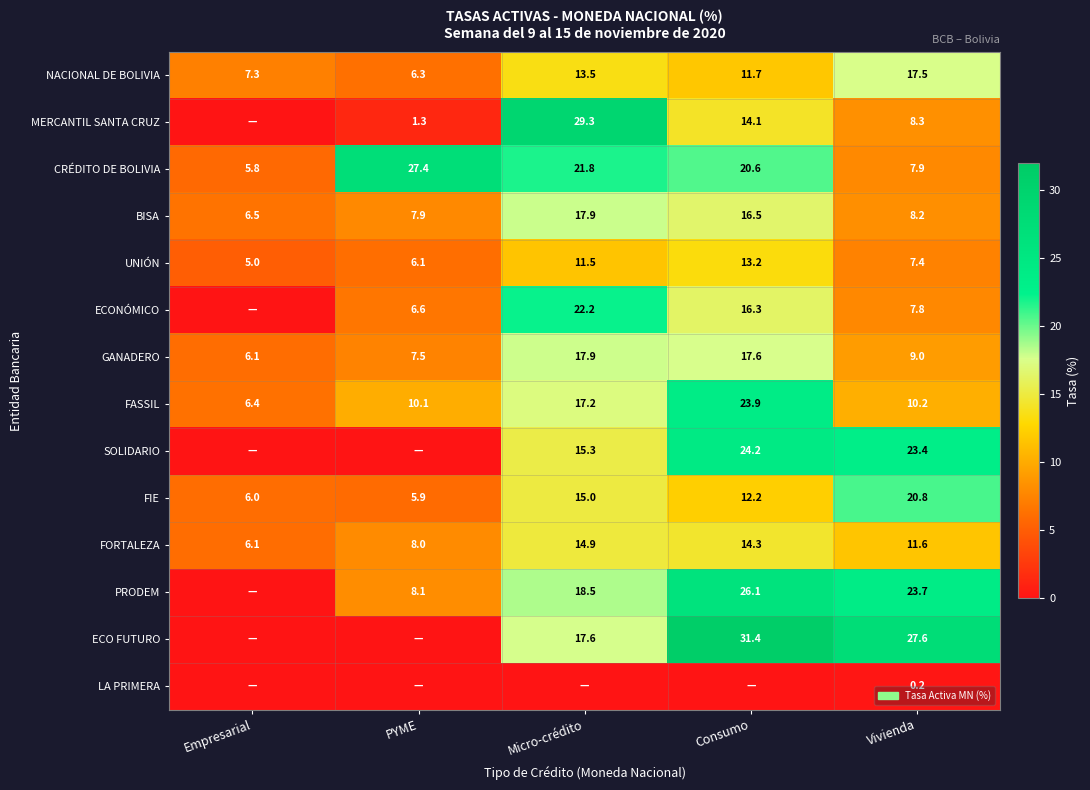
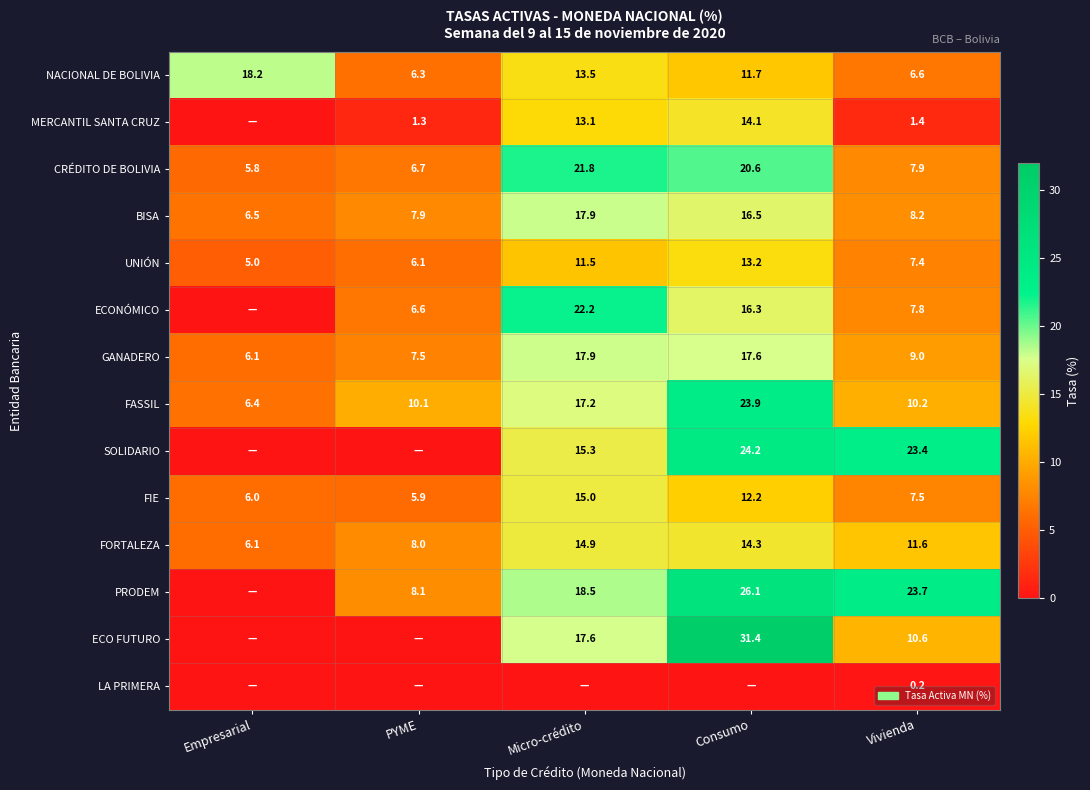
NACIONAL DE BOLIVIA, Empresarial: 7.3 -> 18.2
NACIONAL DE BOLIVIA, Vivienda: 17.5 -> 6.6
MERCANTIL SANTA CRUZ, Micro-crédito: 29.3 -> 13.1
MERCANTIL SANTA CRUZ, Vivienda: 8.3 -> 1.4
CRÉDITO DE BOLIVIA, PYME: 27.4 -> 6.7
FIE, Vivienda: 20.8 -> 7.5
ECO FUTURO, Vivienda: 27.6 -> 10.6
